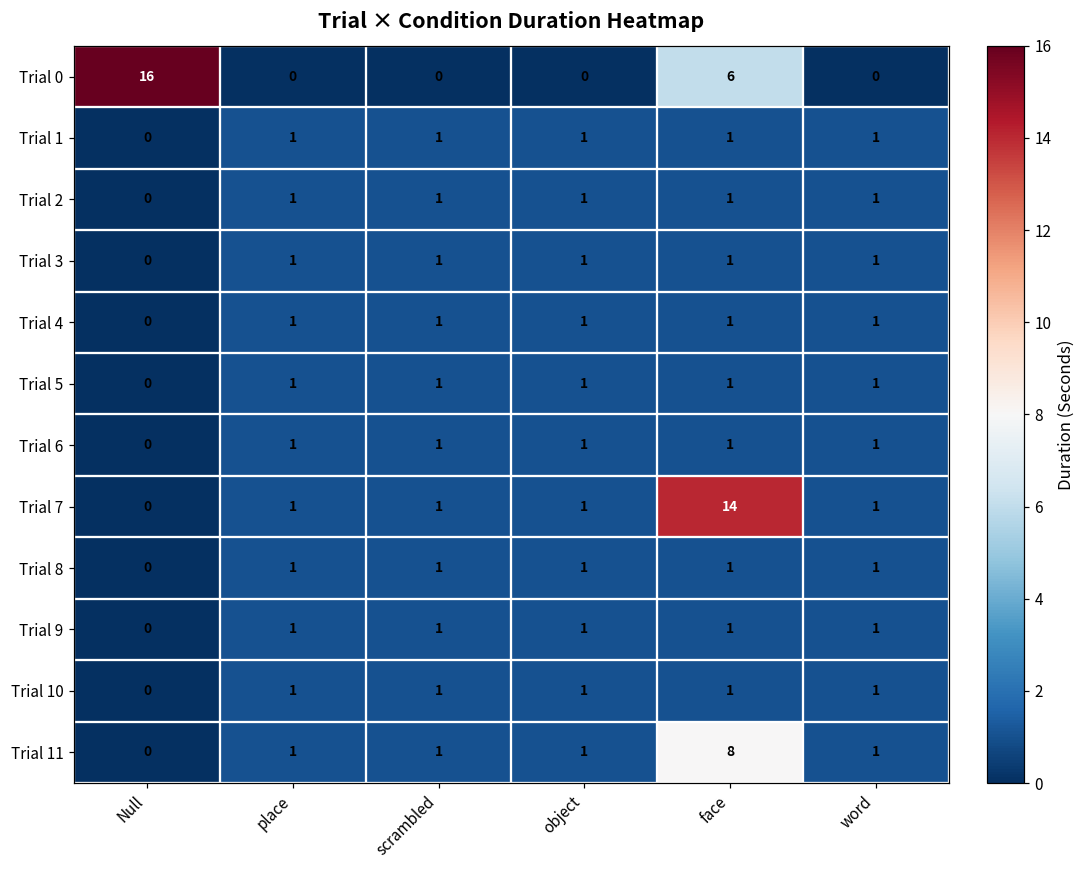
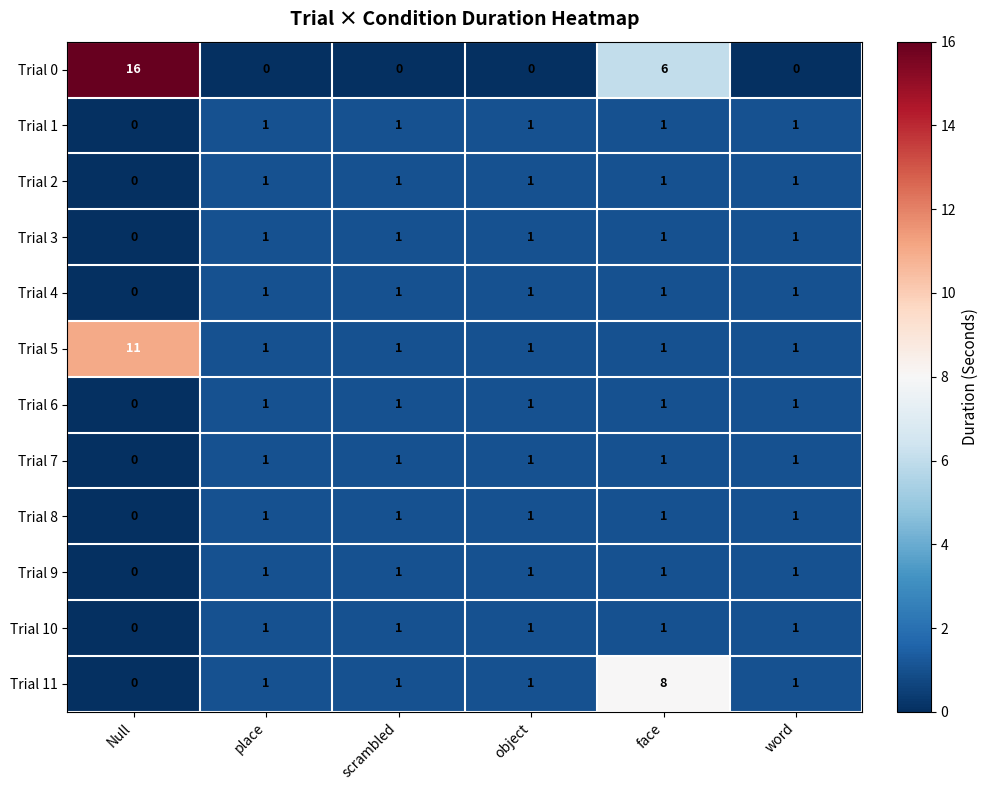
Trial 5, Null: 0 -> 11
Trial 7, face: 14 -> 1
